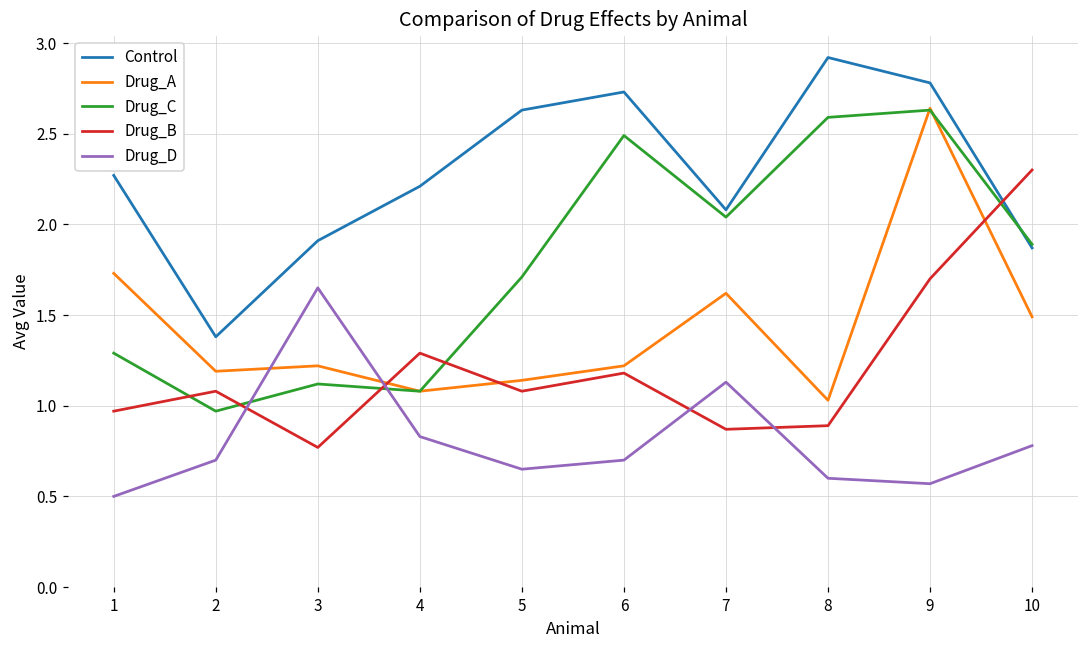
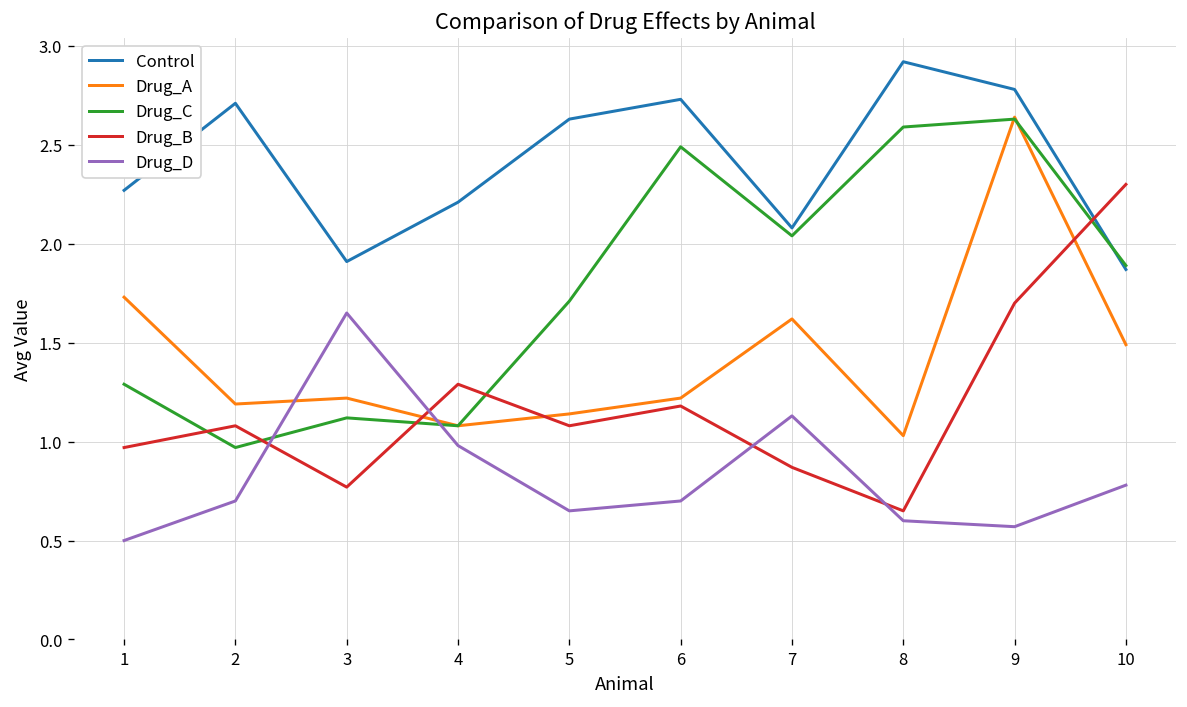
Control, 2: 1.38 -> 2.71
Drug_D, 4: 0.83 -> 0.98
Drug_B, 8: 0.89 -> 0.65
